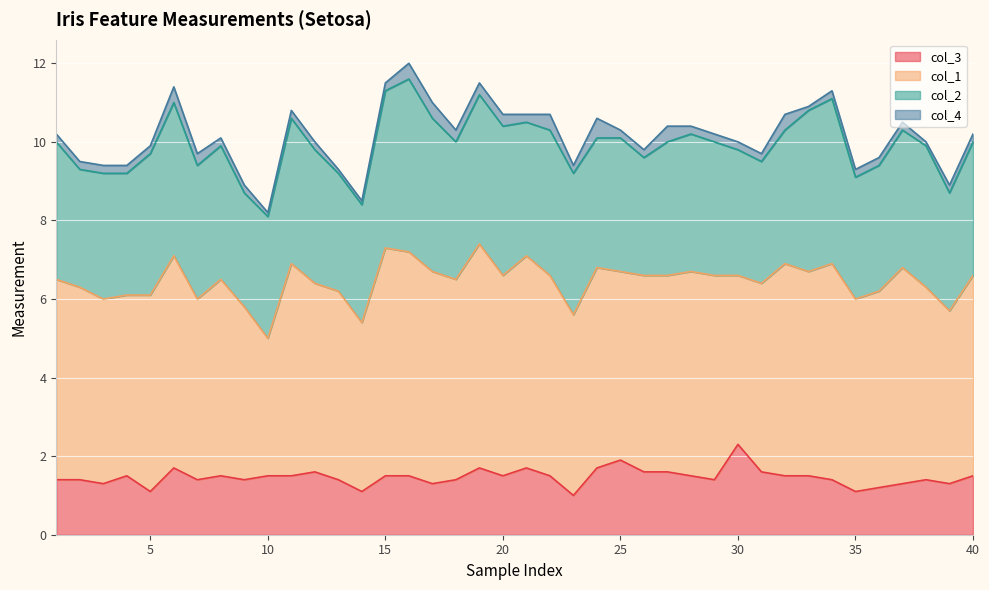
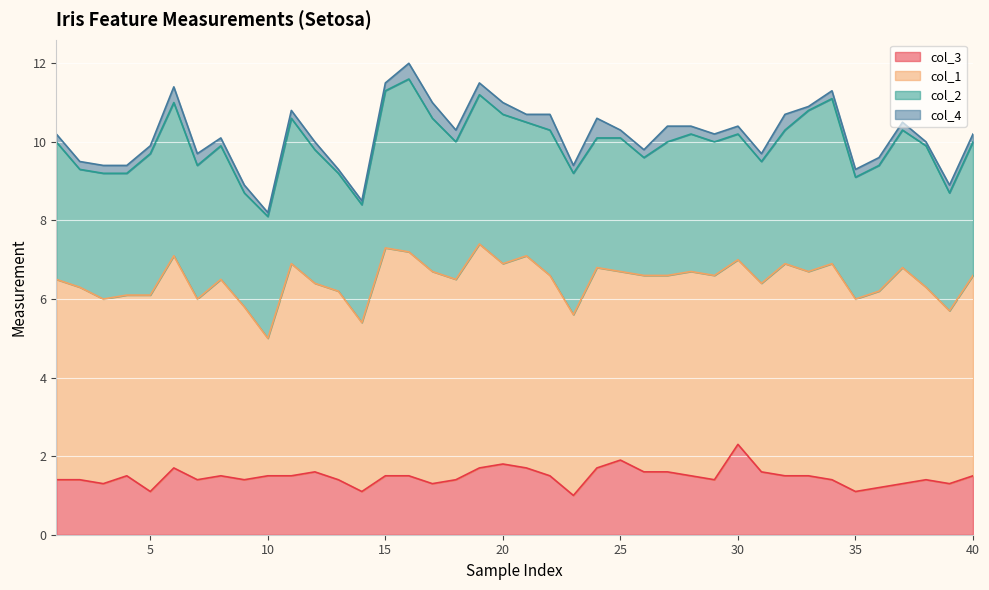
col_3, 20: 1.5 -> 1.8
col_1, 30: 4.3 -> 4.7
